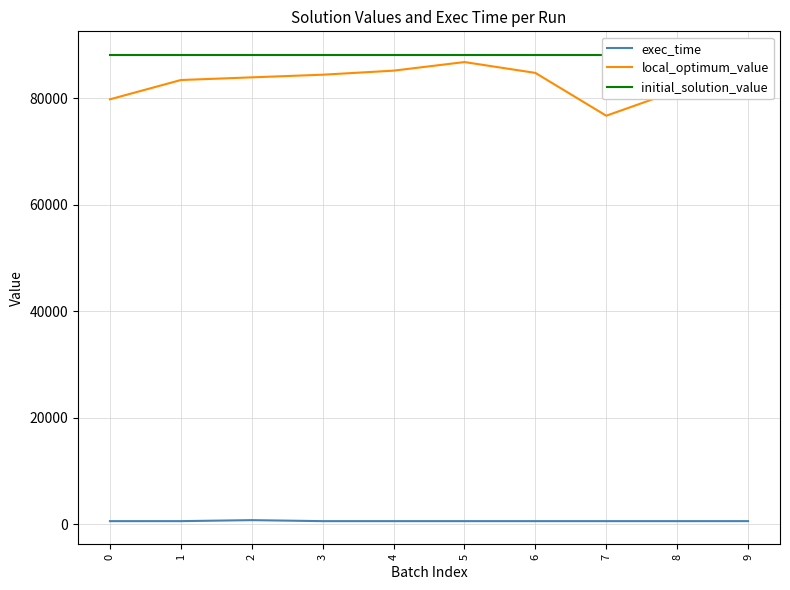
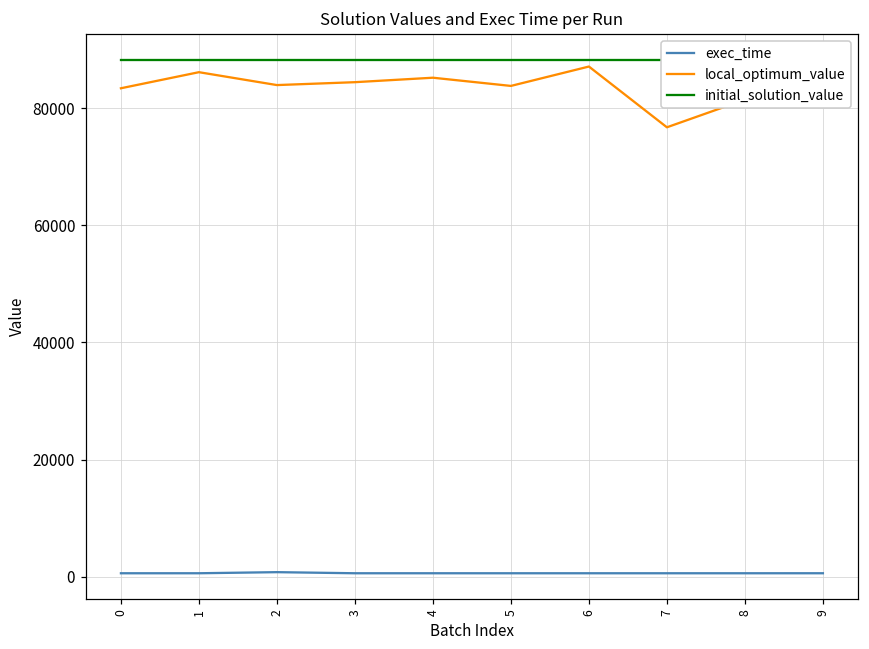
local_optimum_value, 0: 80000 -> 83000
local_optimum_value, 1: 83000 -> 86000
local_optimum_value, 5: 87000 -> 84000
local_optimum_value, 6: 85000 -> 87000
